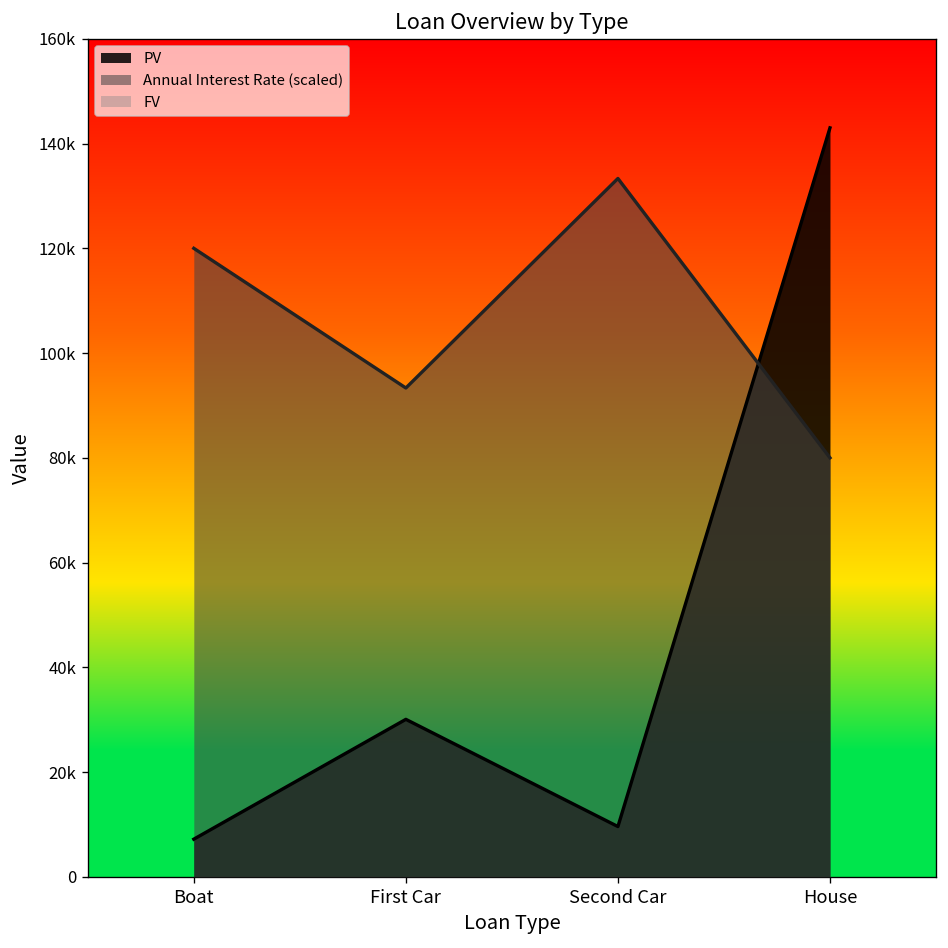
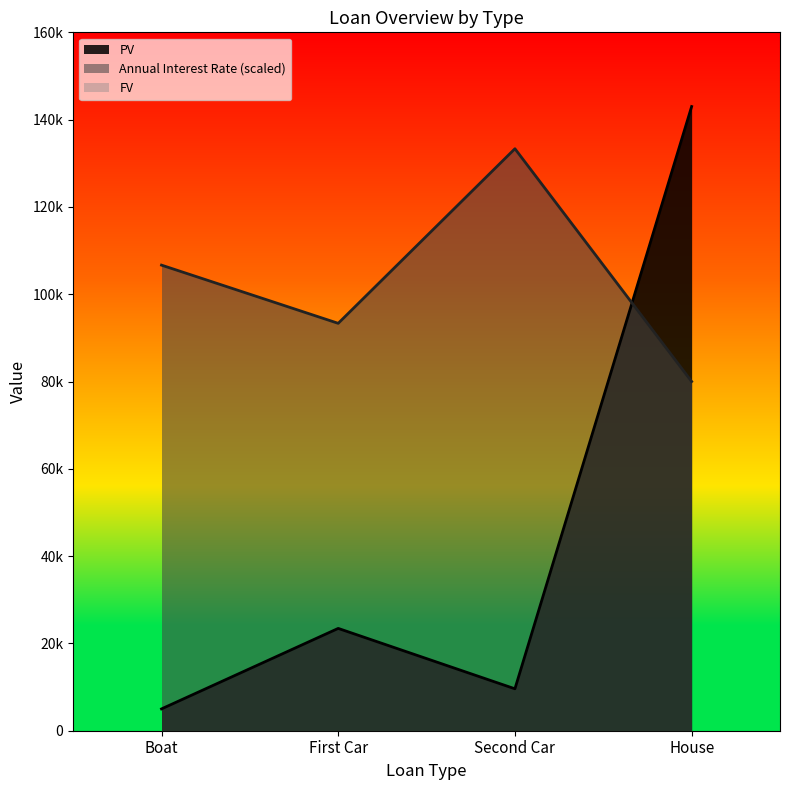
PV, Boat: 7000 -> 5000
Annual Interest Rate (scaled), Boat: 120000 -> 107000
PV, First Car: 30000 -> 23000
